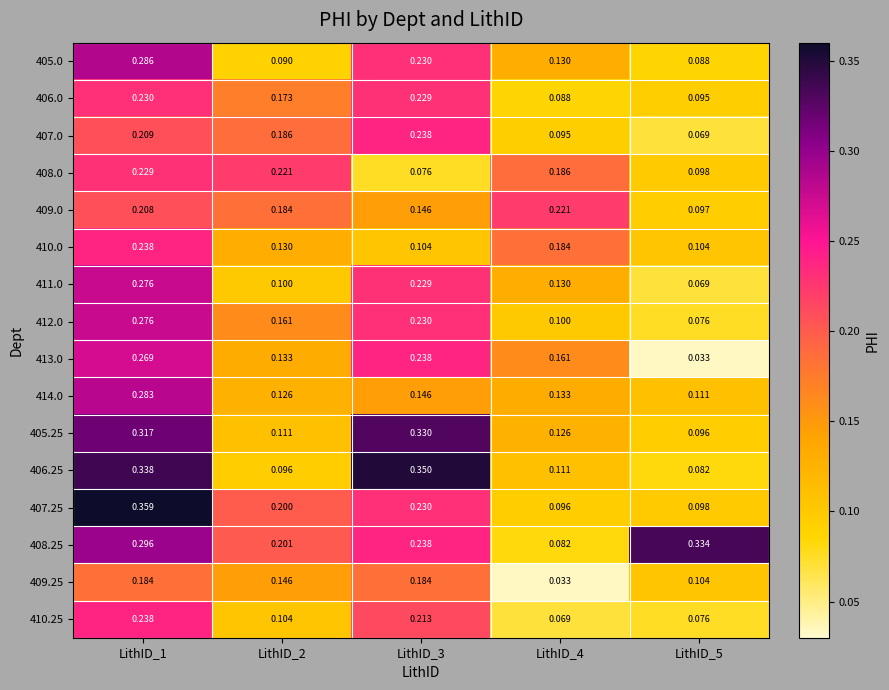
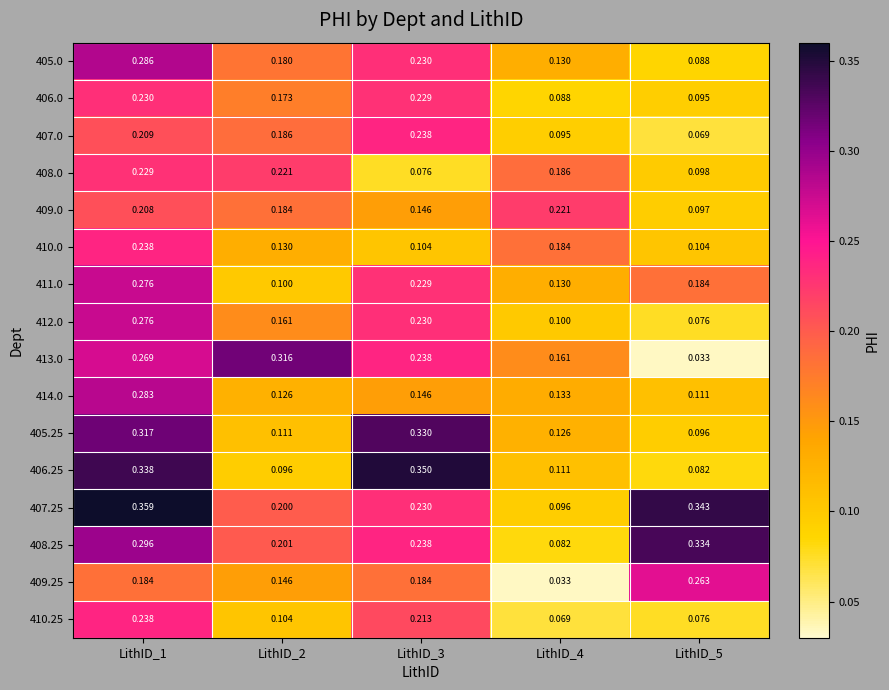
405.0, LithID_2: 0.090 -> 0.180
411.0, LithID_5: 0.069 -> 0.184
413.0, LithID_2: 0.133 -> 0.316
407.25, LithID_5: 0.098 -> 0.343
409.25, LithID_5: 0.104 -> 0.263
